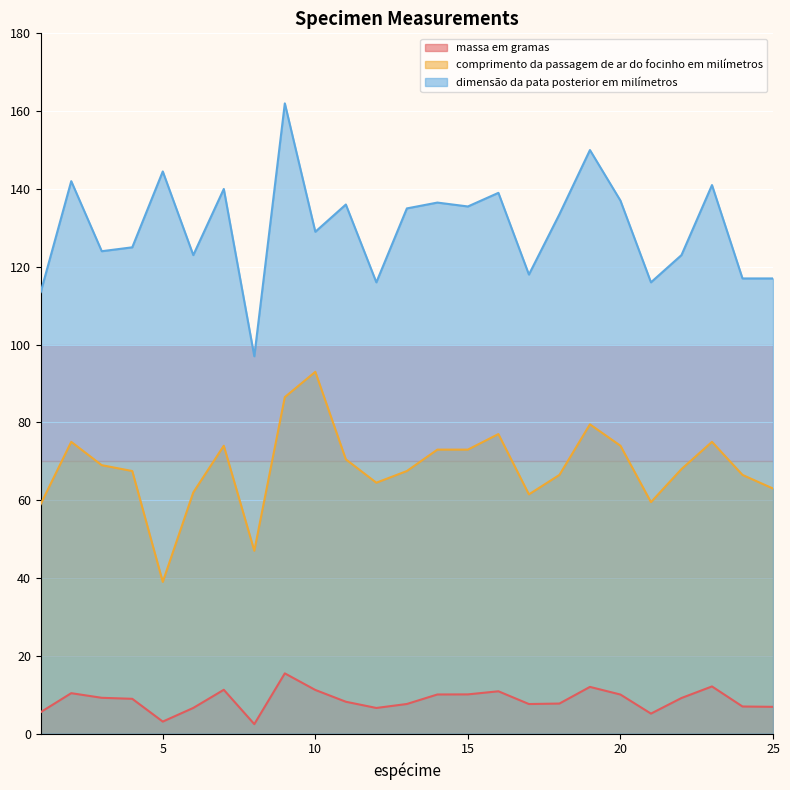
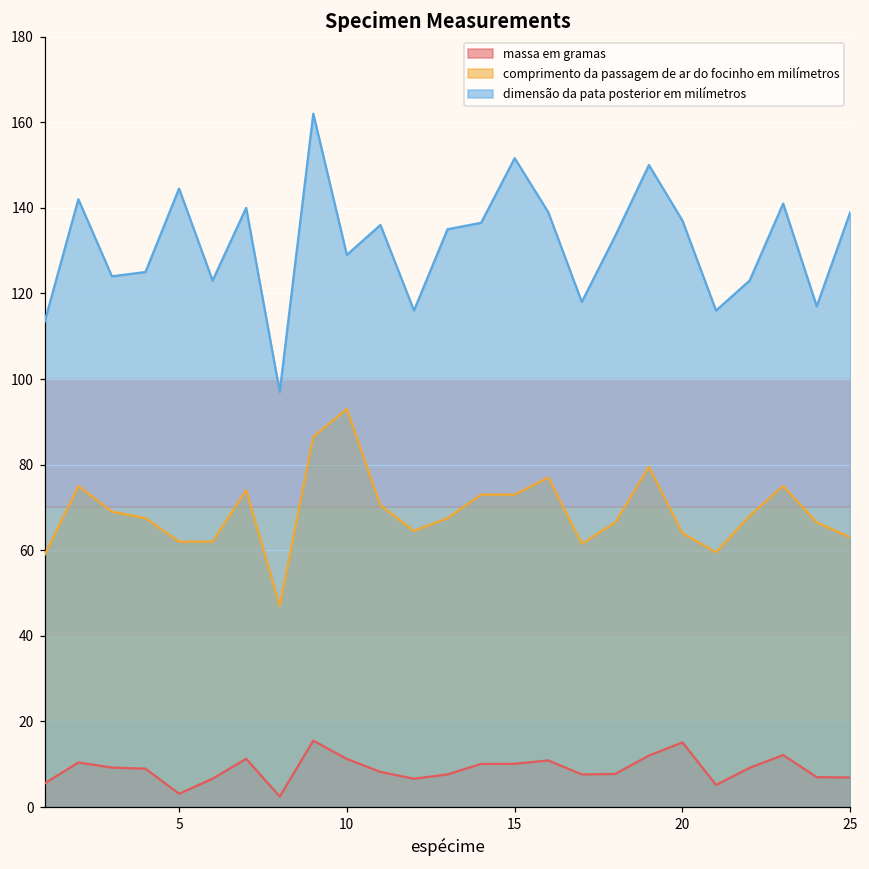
comprimento da passagem de ar do focinho em milímetros, 5: 39 -> 62
dimensão da pata posterior em milímetros, 15: 136 -> 152
massa em gramas, 20: 10 -> 15
comprimento da passagem de ar do focinho em milímetros, 20: 74 -> 64
dimensão da pata posterior em milímetros, 25: 117 -> 139
